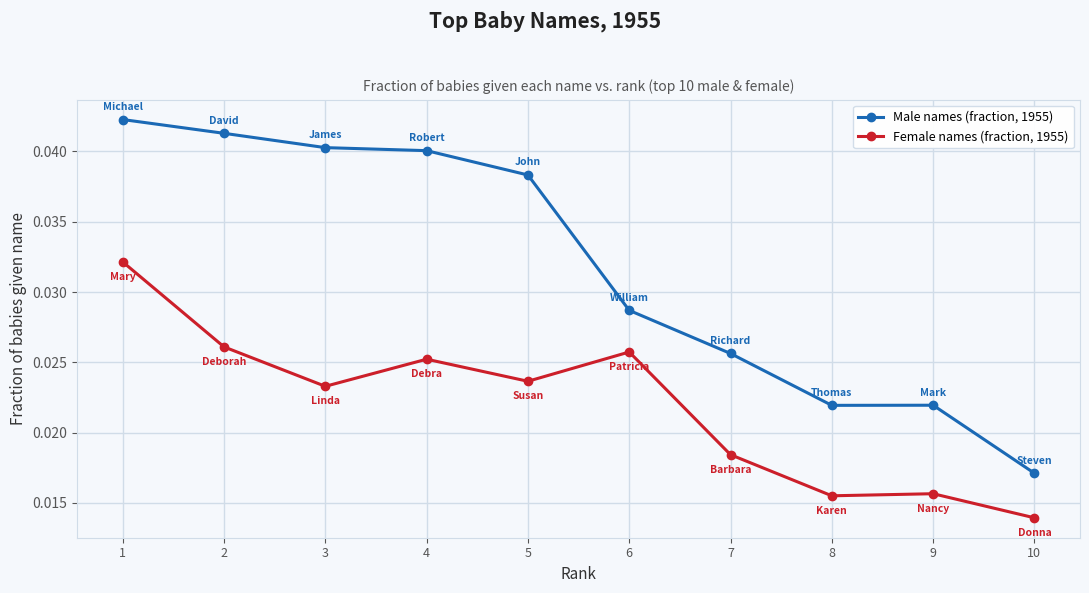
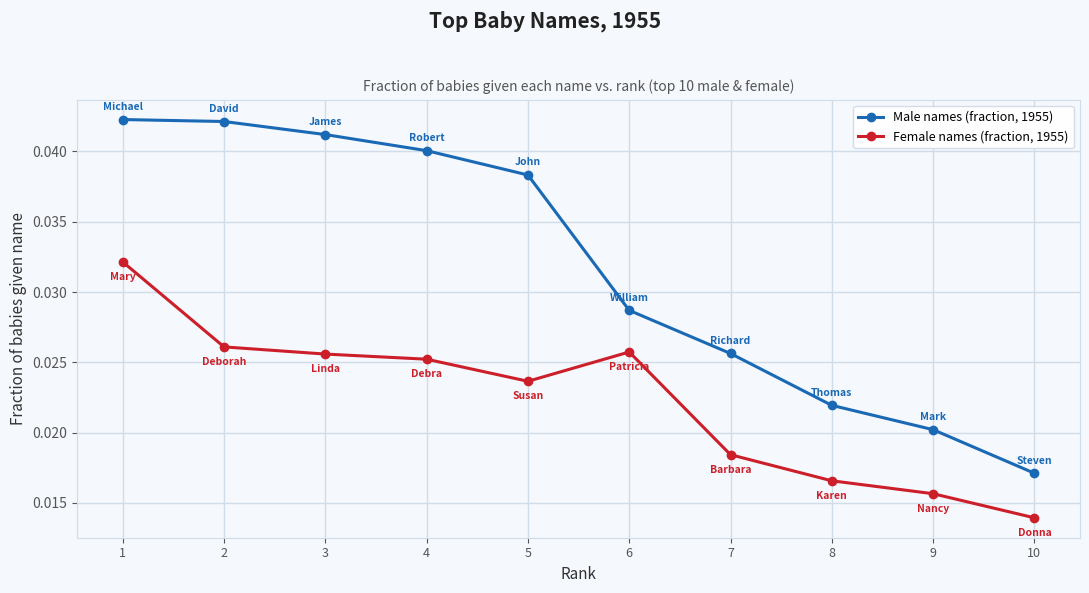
Male names (fraction, 1955), 2: 0.0413 -> 0.0421
Male names (fraction, 1955), 3: 0.0403 -> 0.0412
Female names (fraction, 1955), 3: 0.0233 -> 0.0256
Female names (fraction, 1955), 8: 0.0155 -> 0.0166
Male names (fraction, 1955), 9: 0.0219 -> 0.0202
